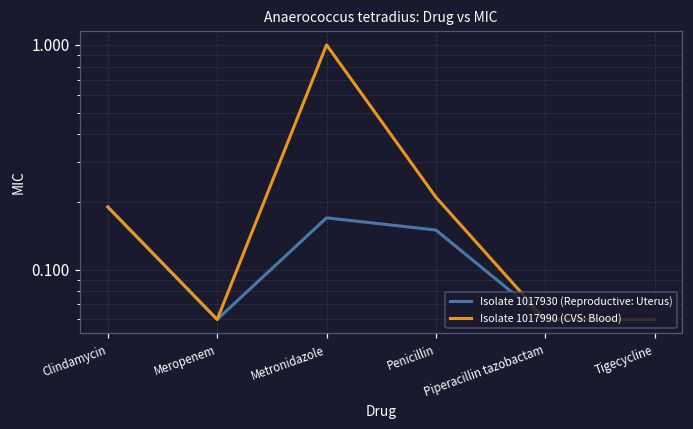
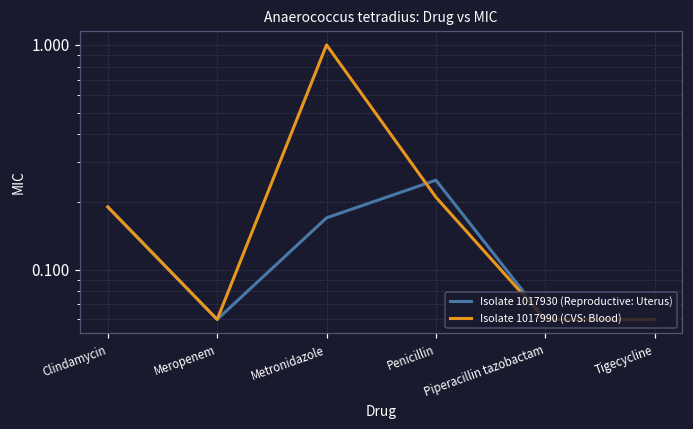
Isolate 1017930 (Reproductive: Uterus), Penicillin: 0.15 -> 0.25
